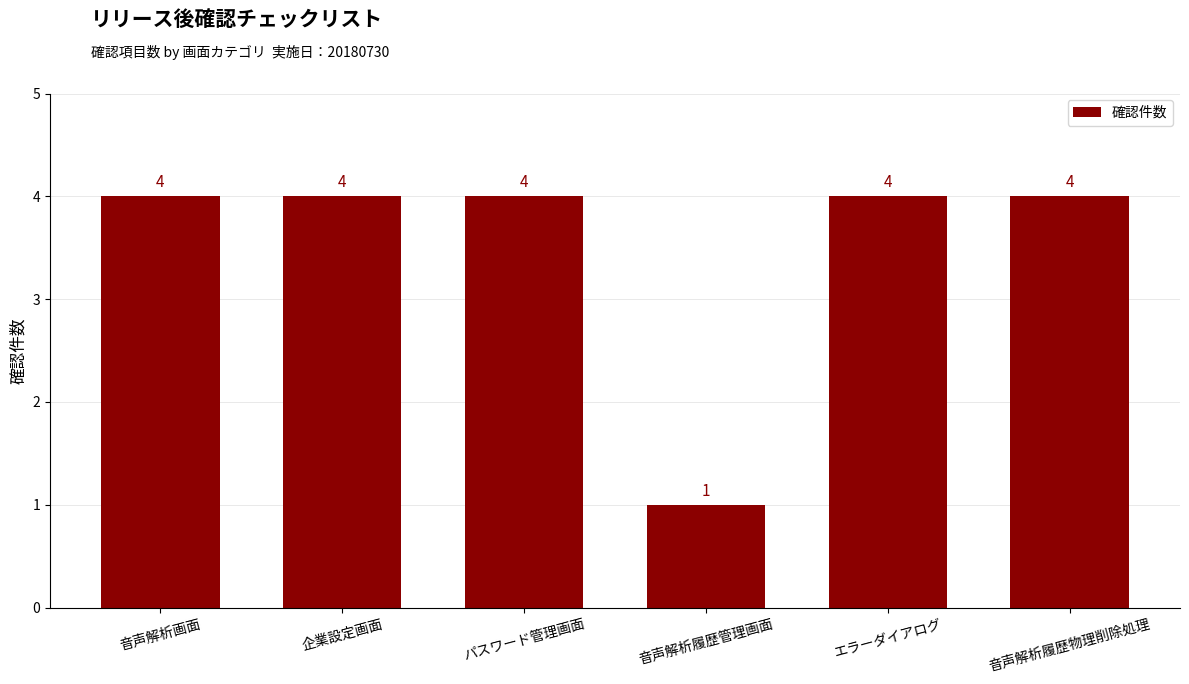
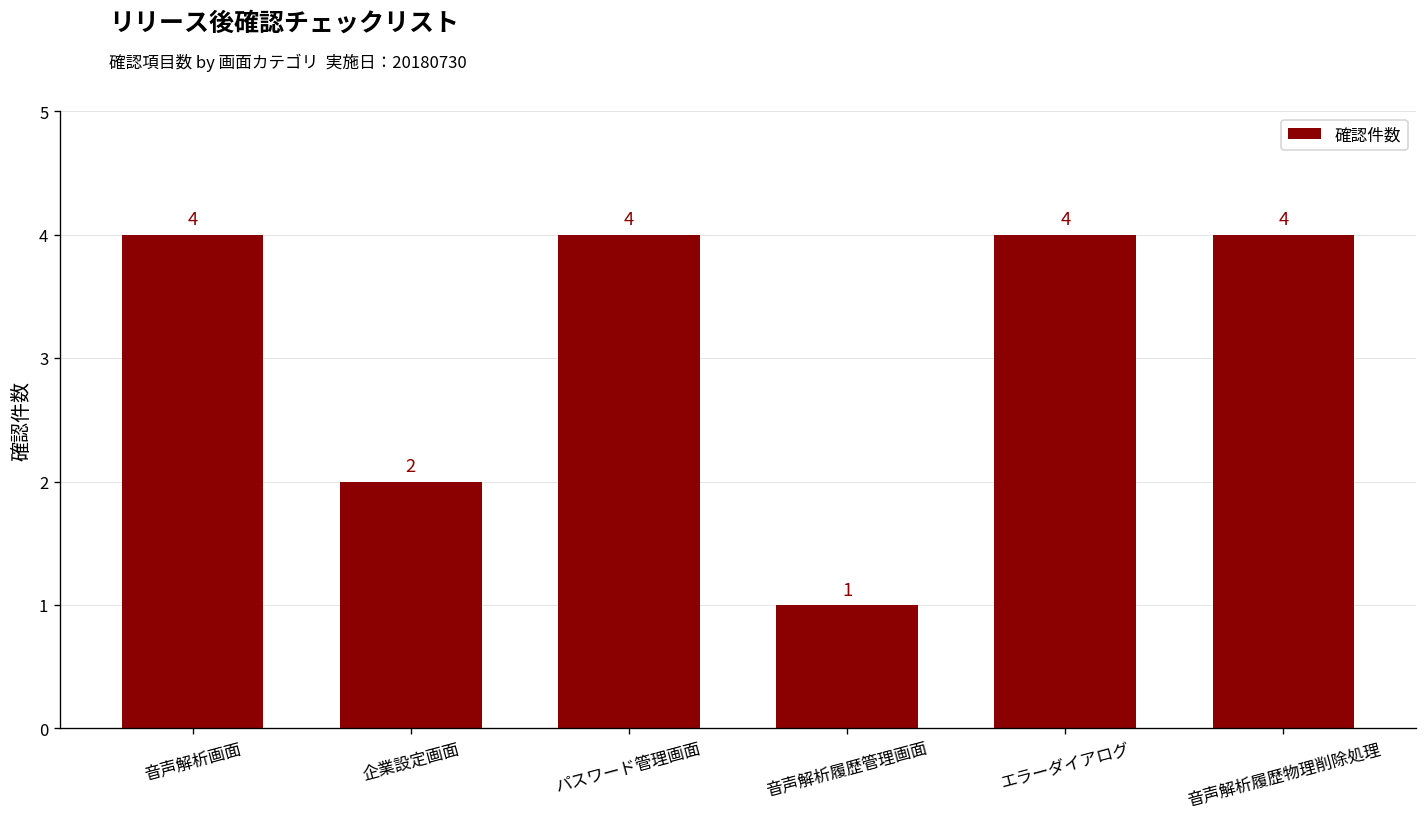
企業設定画面: 4 -> 2
